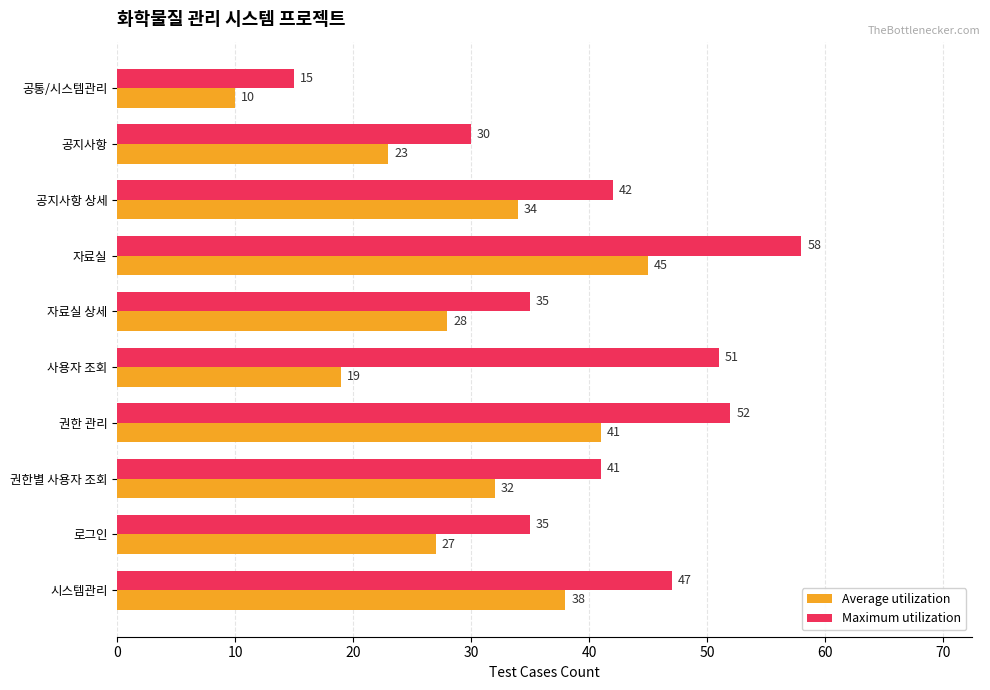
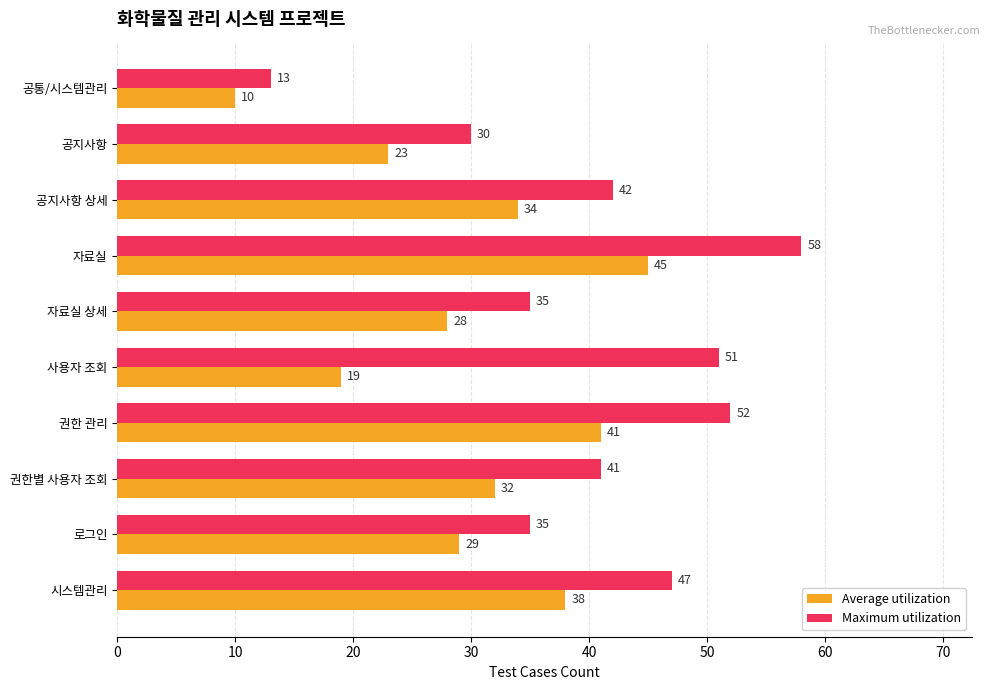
Maximum utilization, 공통/시스템관리: 15 -> 13
Average utilization, 로그인: 27 -> 29
